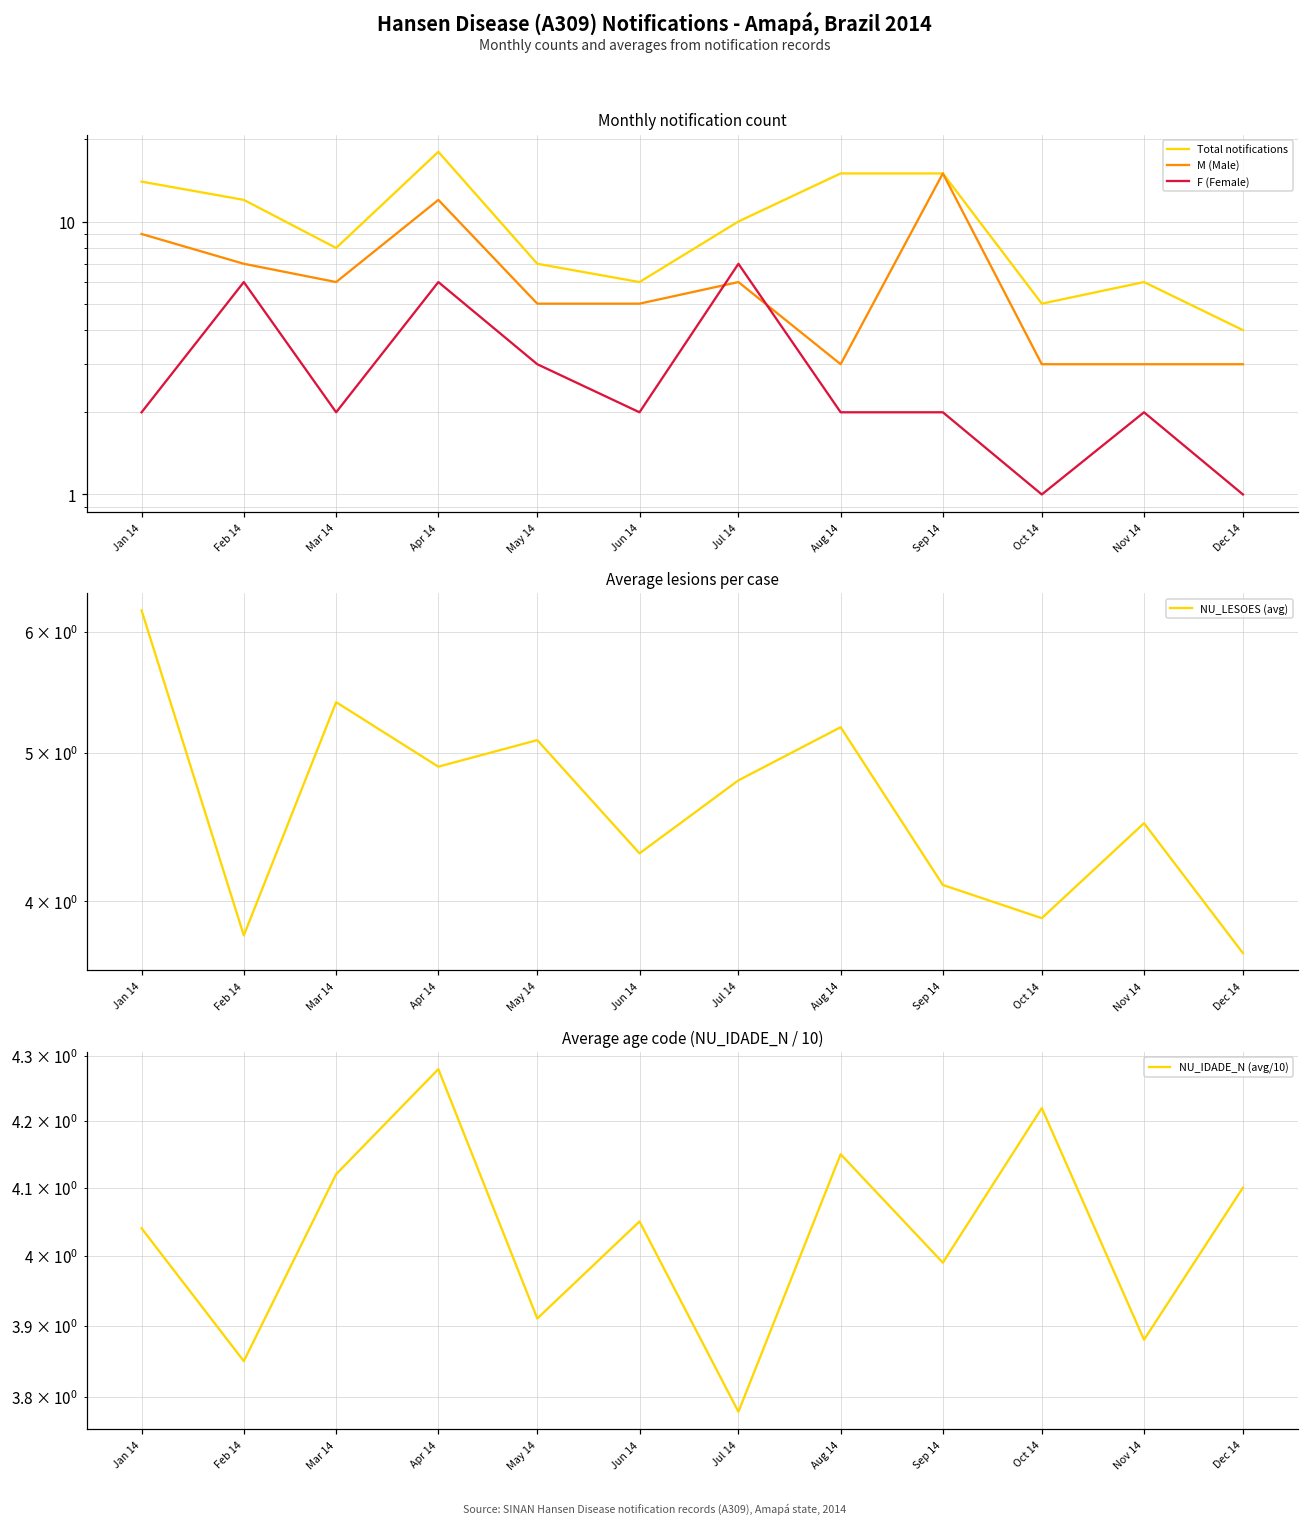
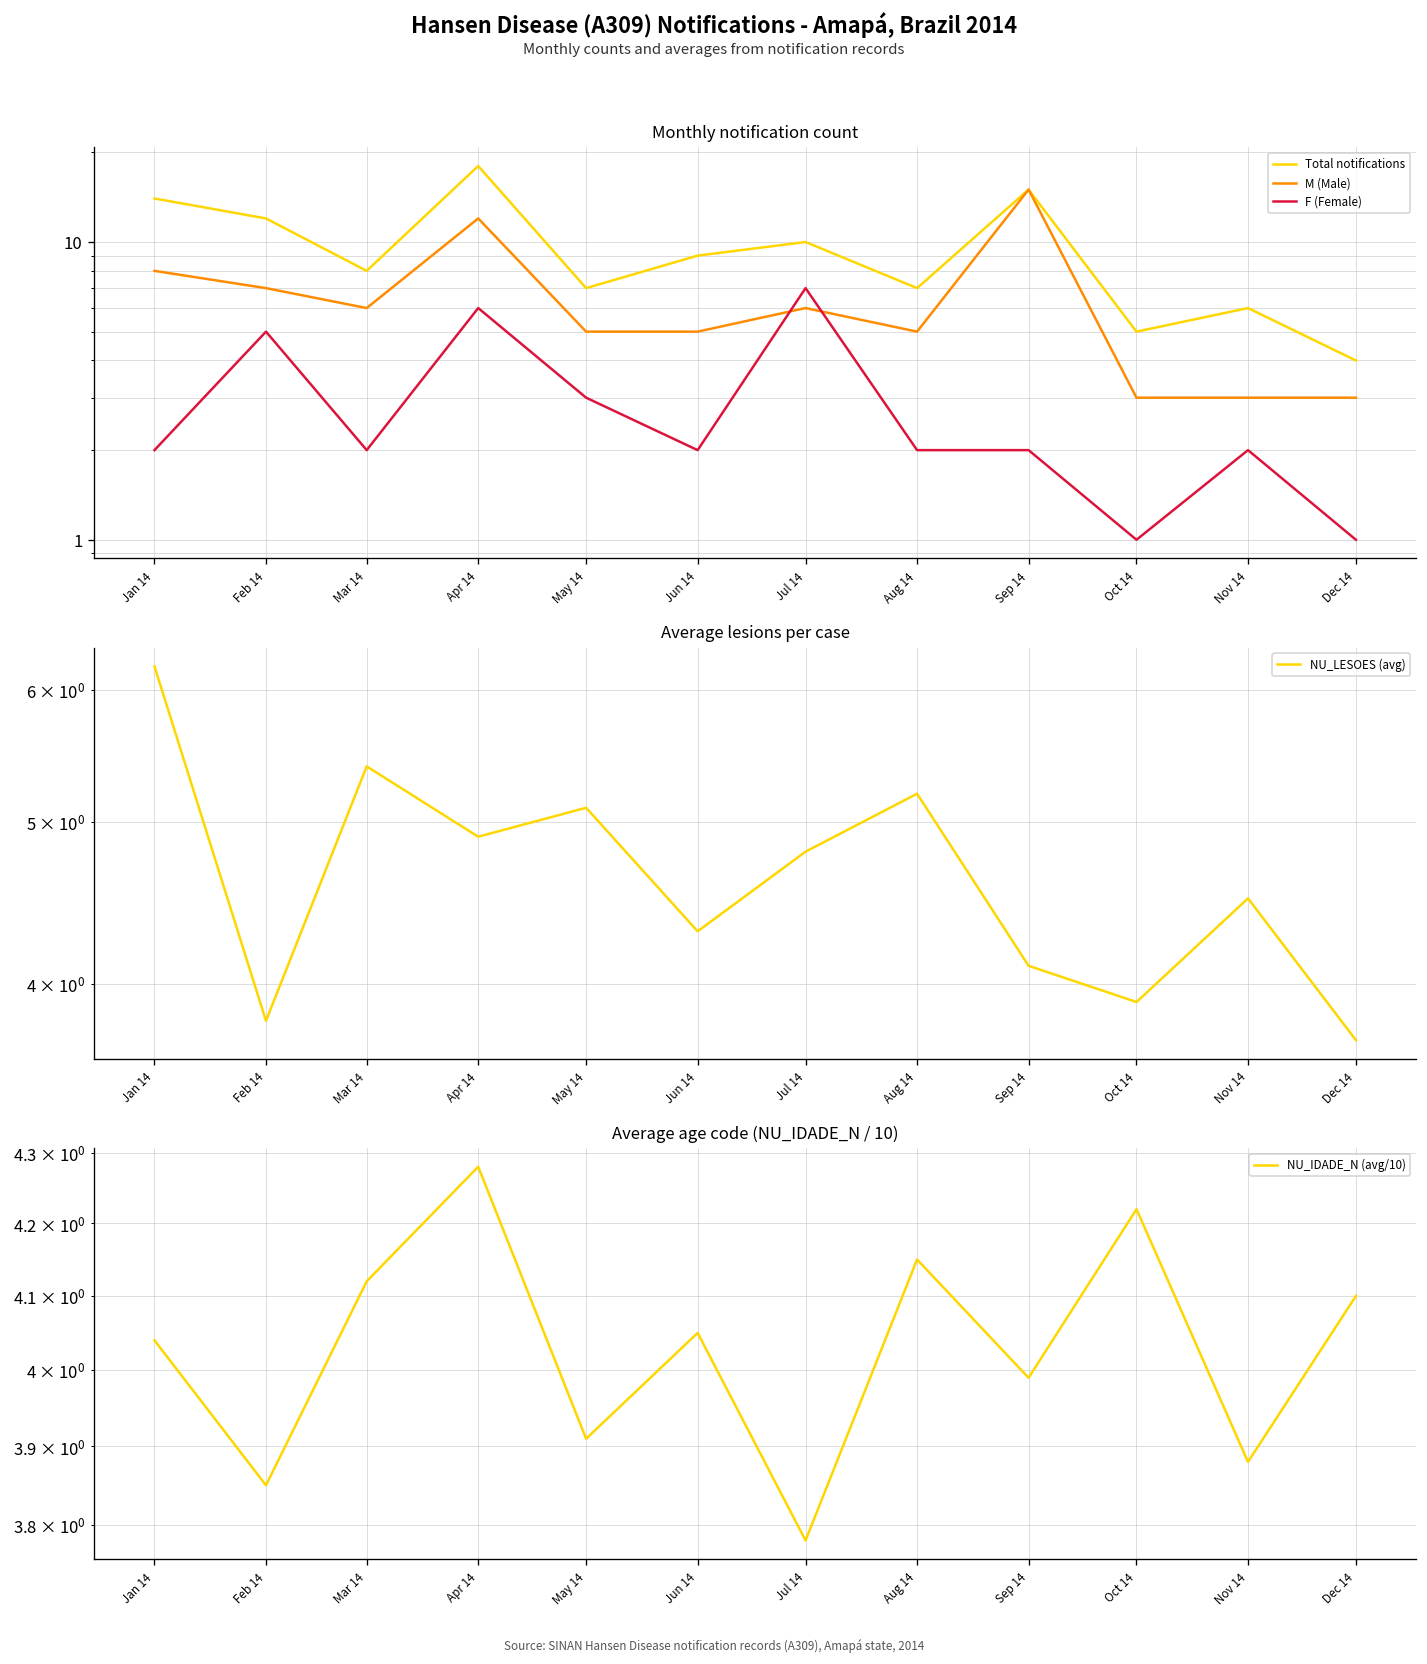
Monthly notification count, M (Male), Jan 14: 9 -> 8
Monthly notification count, F (Female), Feb 14: 6 -> 5
Monthly notification count, Total notifications, Jun 14: 6 -> 9
Monthly notification count, Total notifications, Aug 14: 15 -> 7
Monthly notification count, M (Male), Aug 14: 3 -> 5
